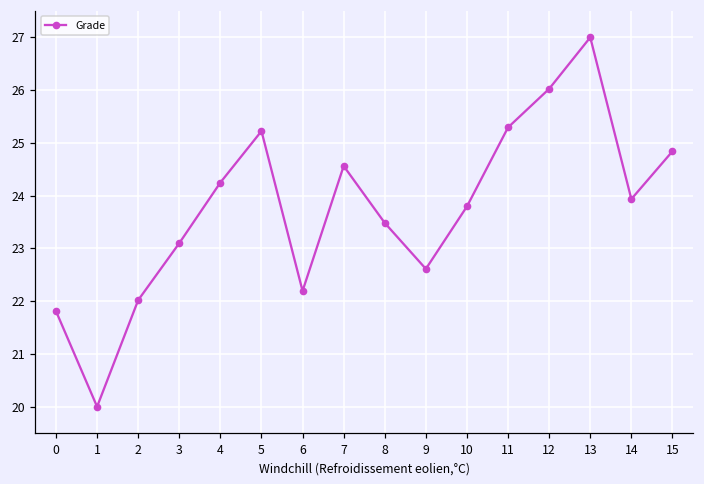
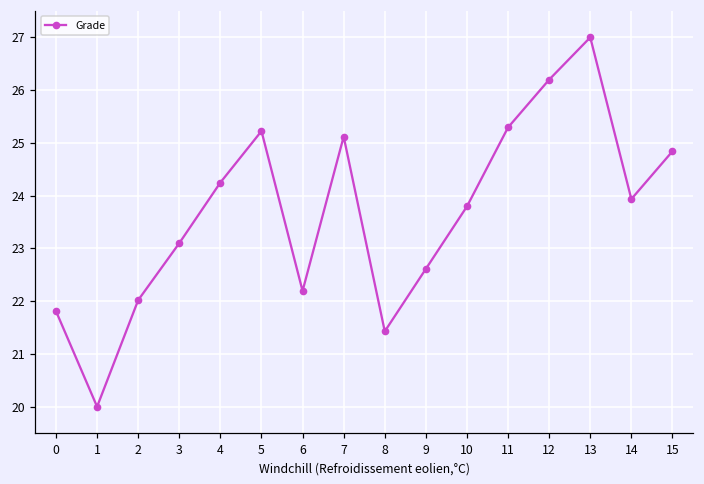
7: 24.6 -> 25.1
8: 23.5 -> 21.4
12: 26.0 -> 26.2
